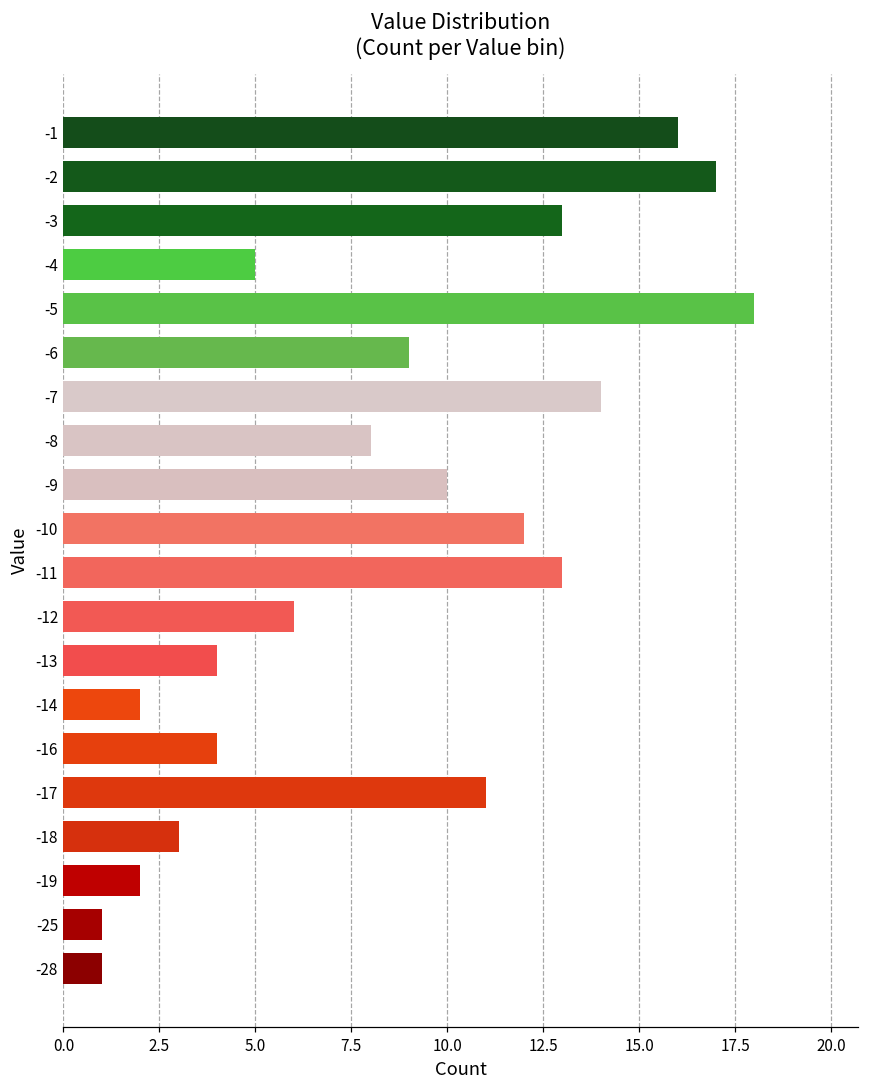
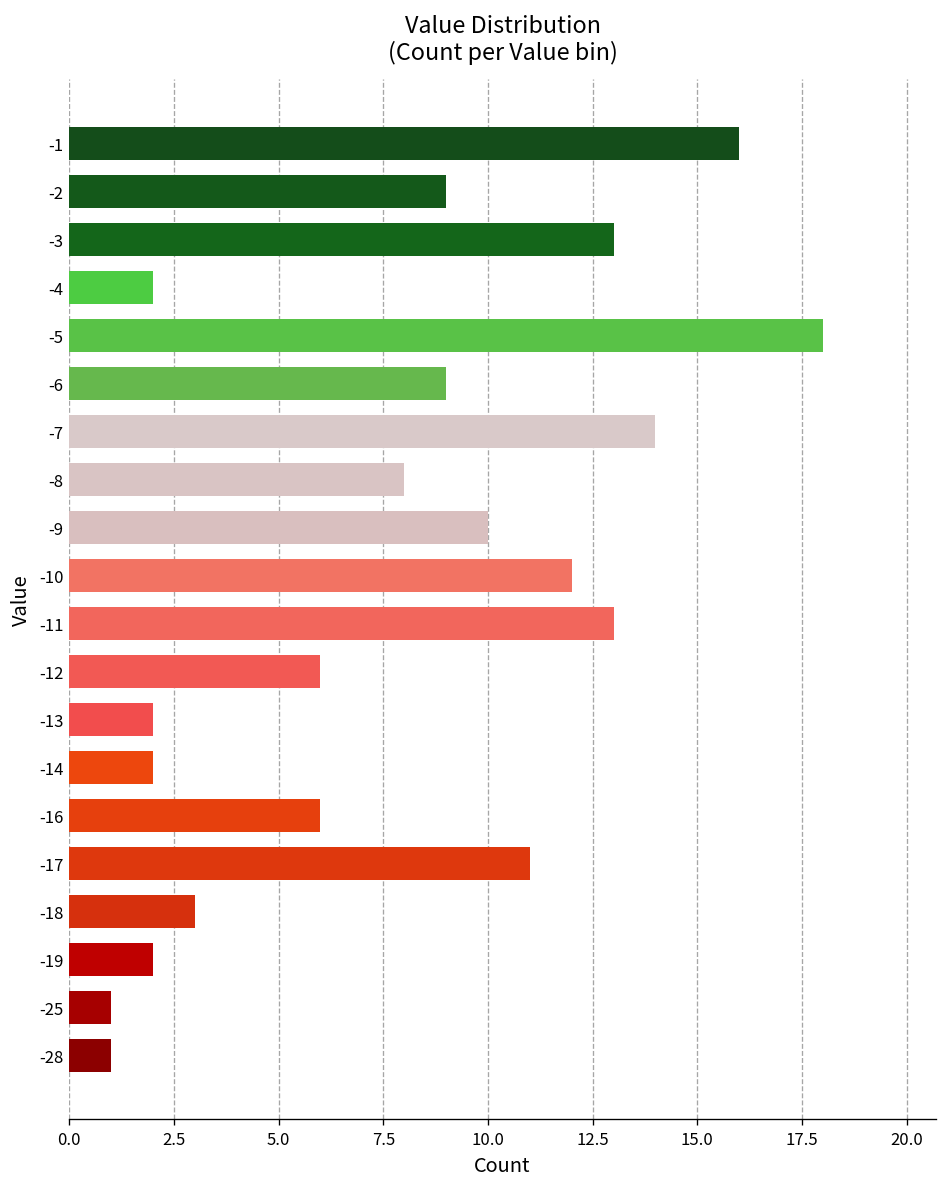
-2: 17 -> 9
-4: 5 -> 2
-13: 4 -> 2
-16: 4 -> 6
